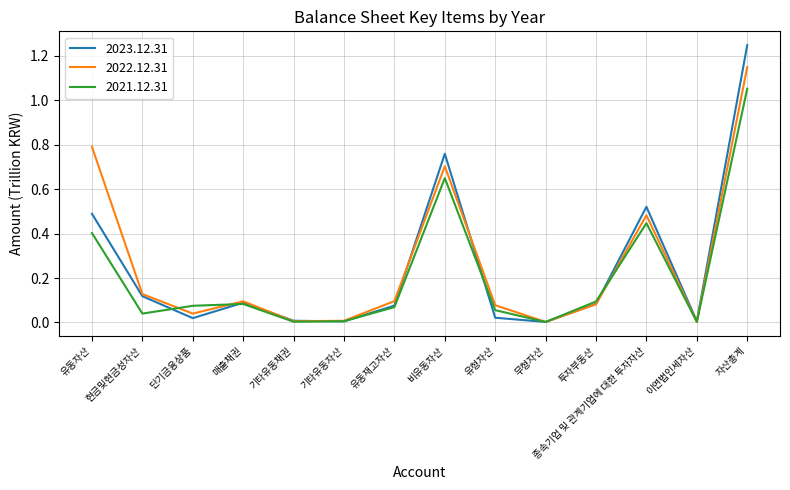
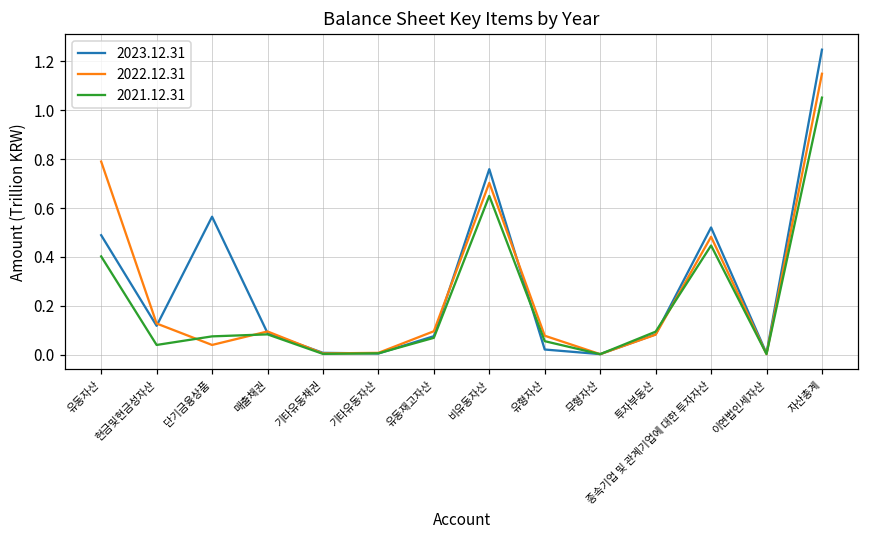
2023.12.31, 단기금융상품: 0.02 -> 0.56
